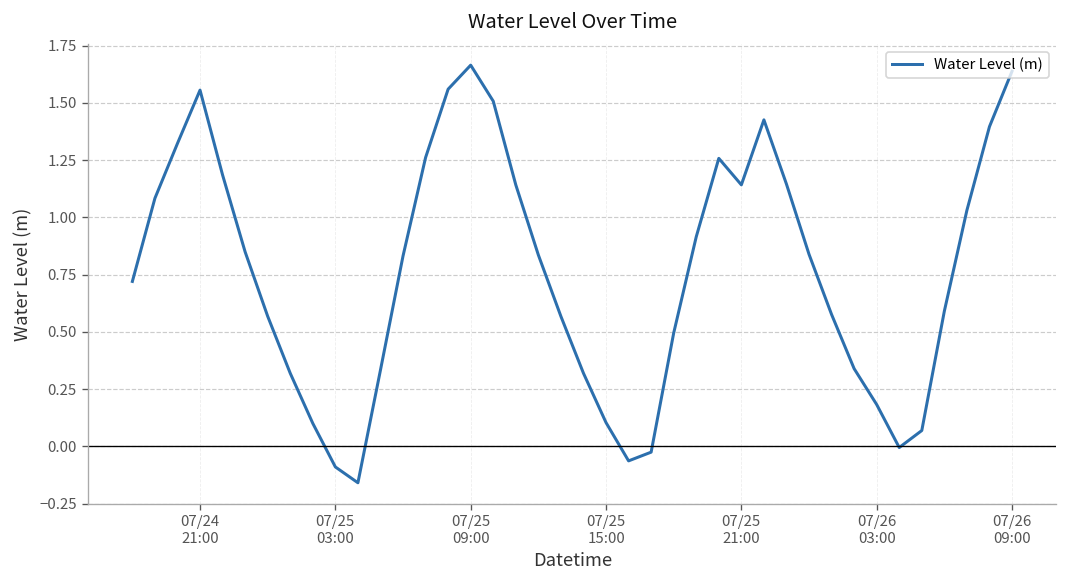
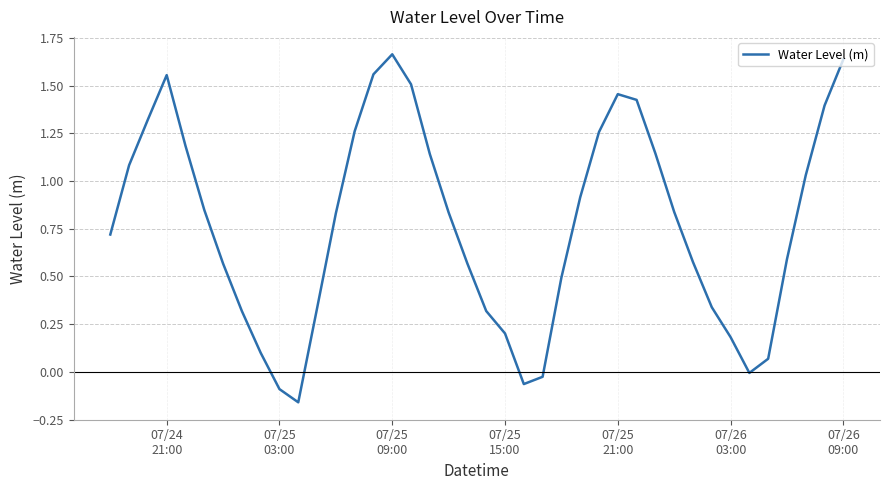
07/25 15:00: 0.10 -> 0.20
07/25 21:00: 1.14 -> 1.46
